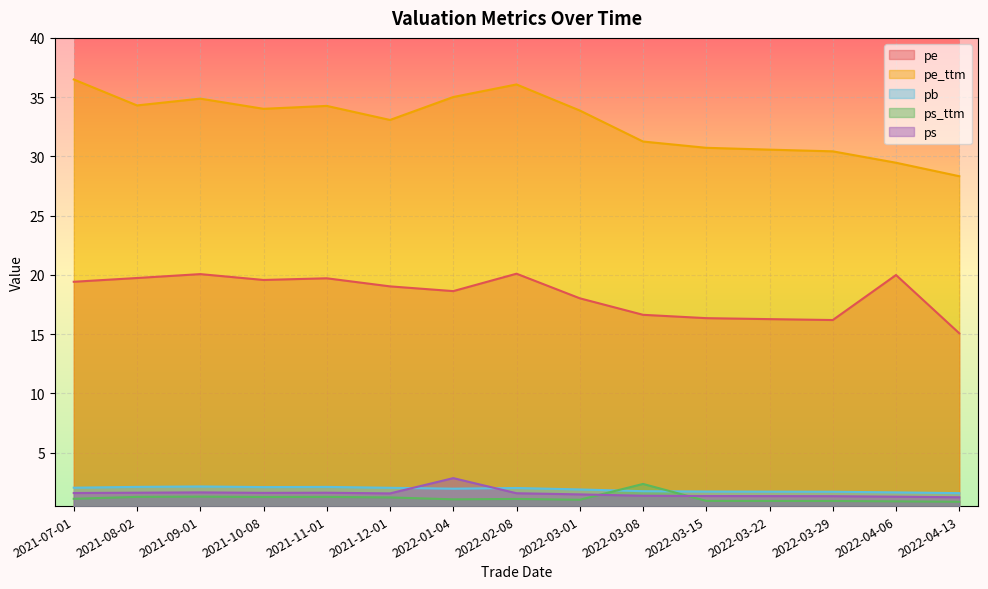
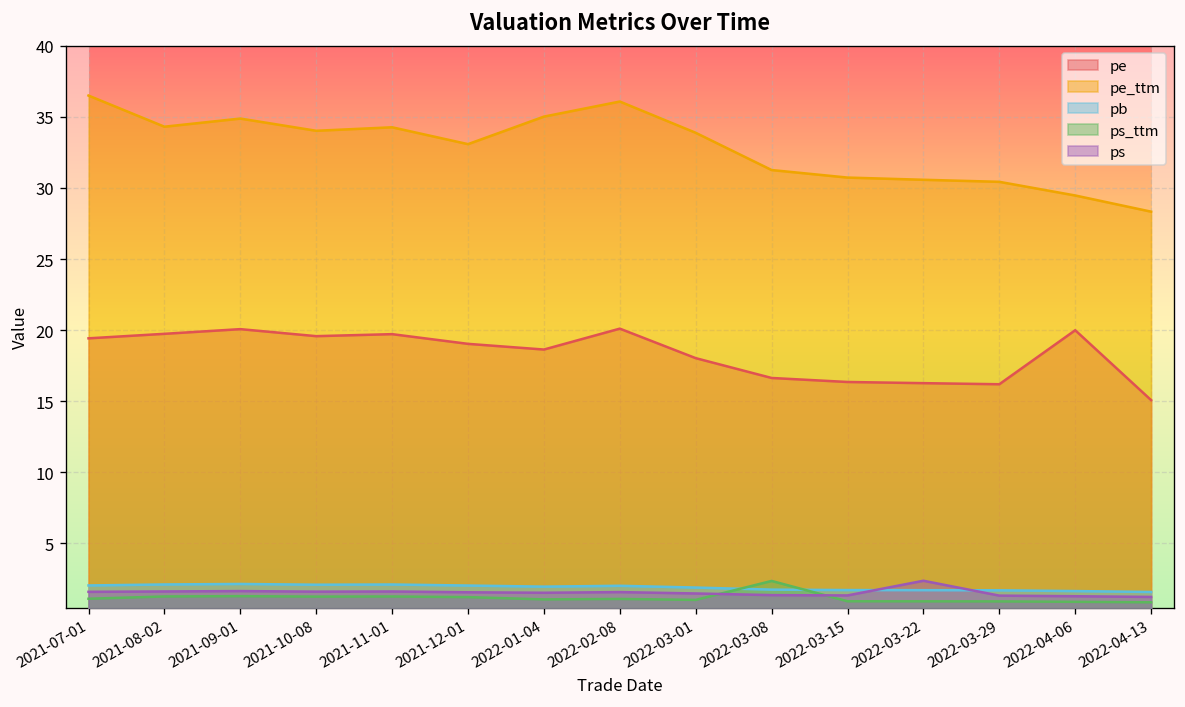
ps, 2022-01-04: 2.9 -> 1.5
ps, 2022-03-22: 1.3 -> 2.4
